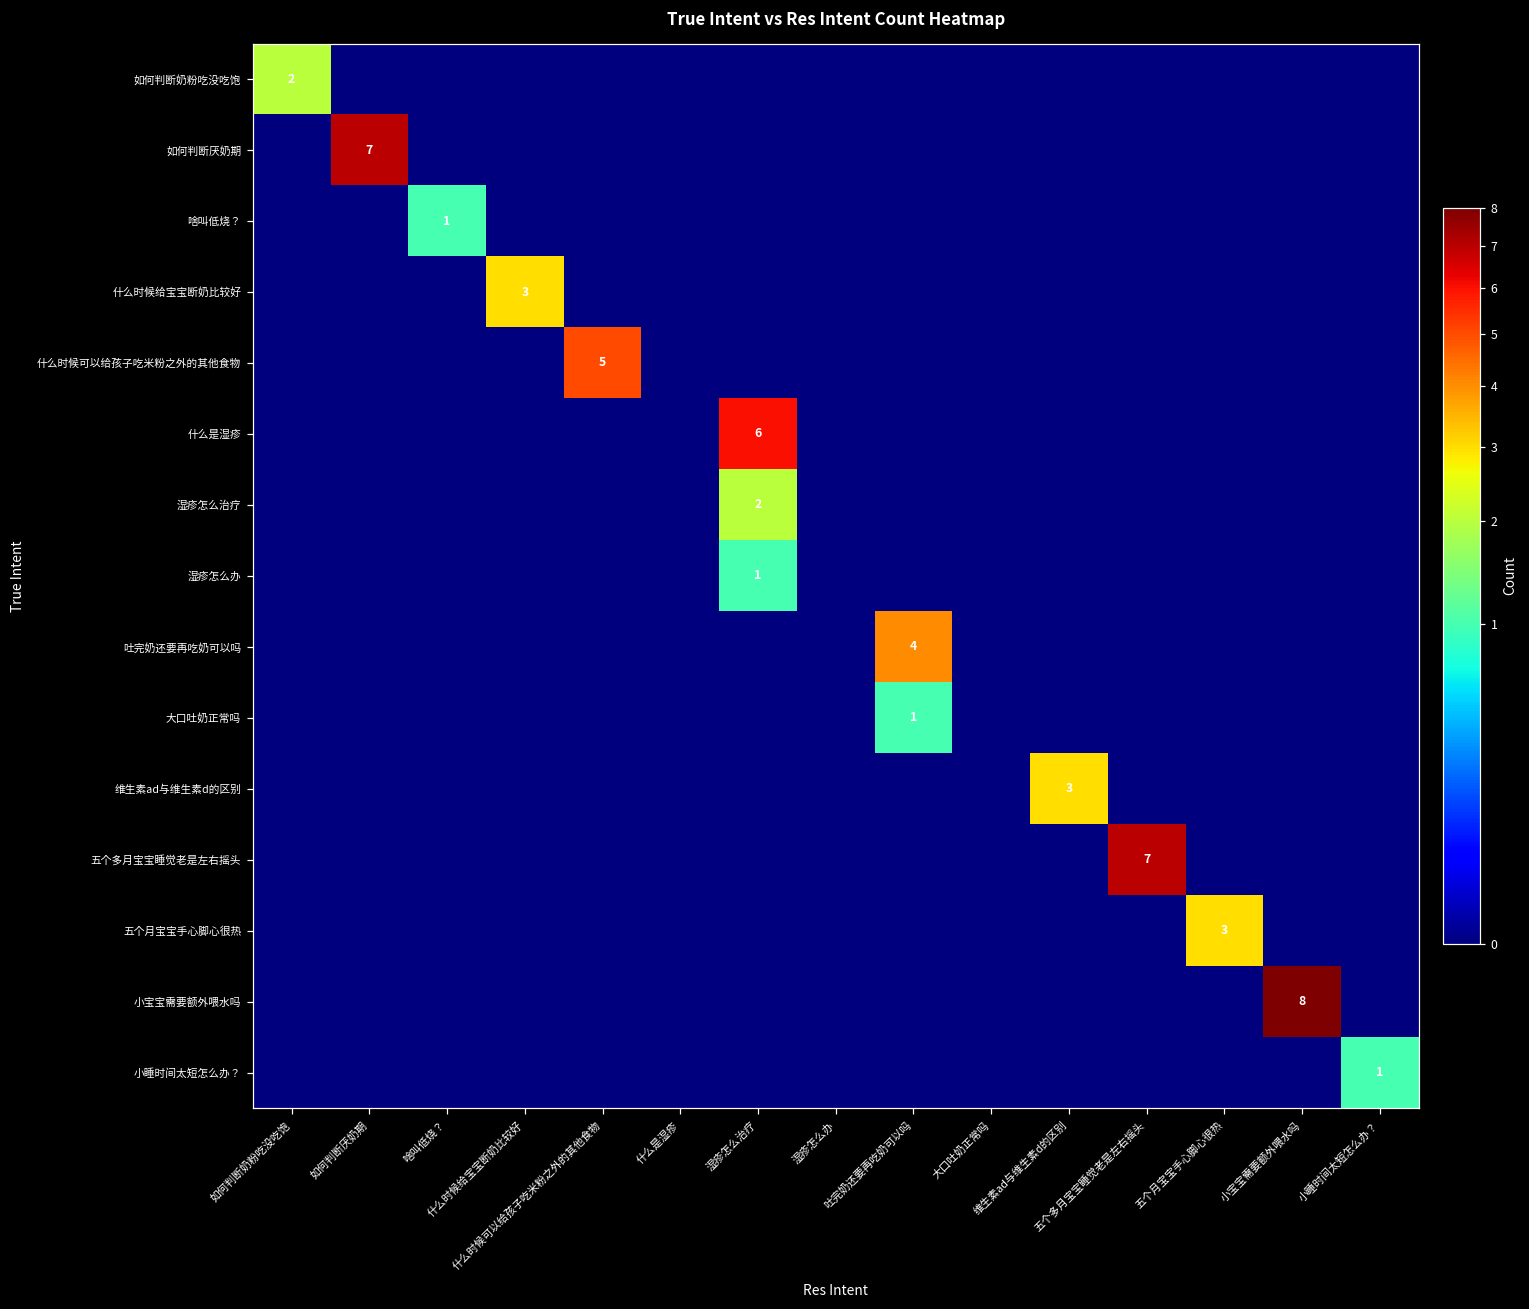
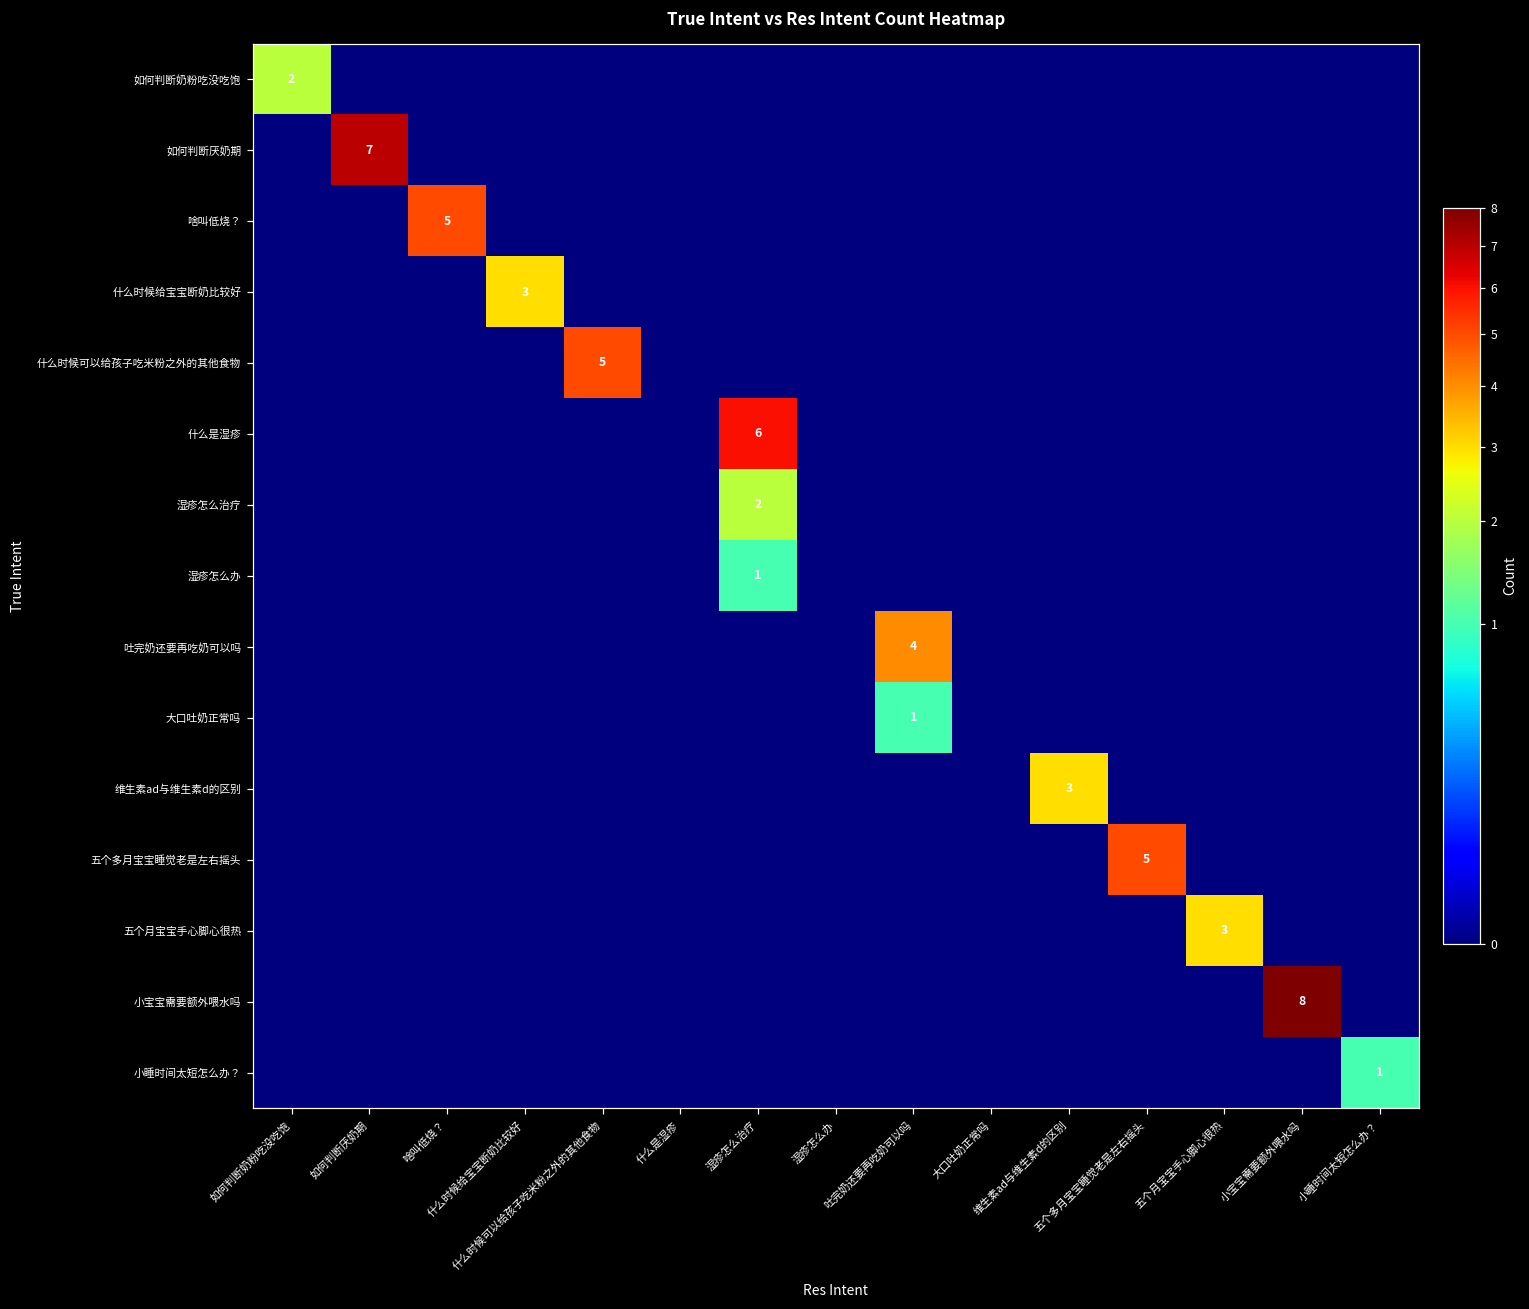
啥叫低烧？, 啥叫低烧？: 1 -> 5
五个多月宝宝睡觉老是左右摇头, 五个多月宝宝睡觉老是左右摇头: 7 -> 5
